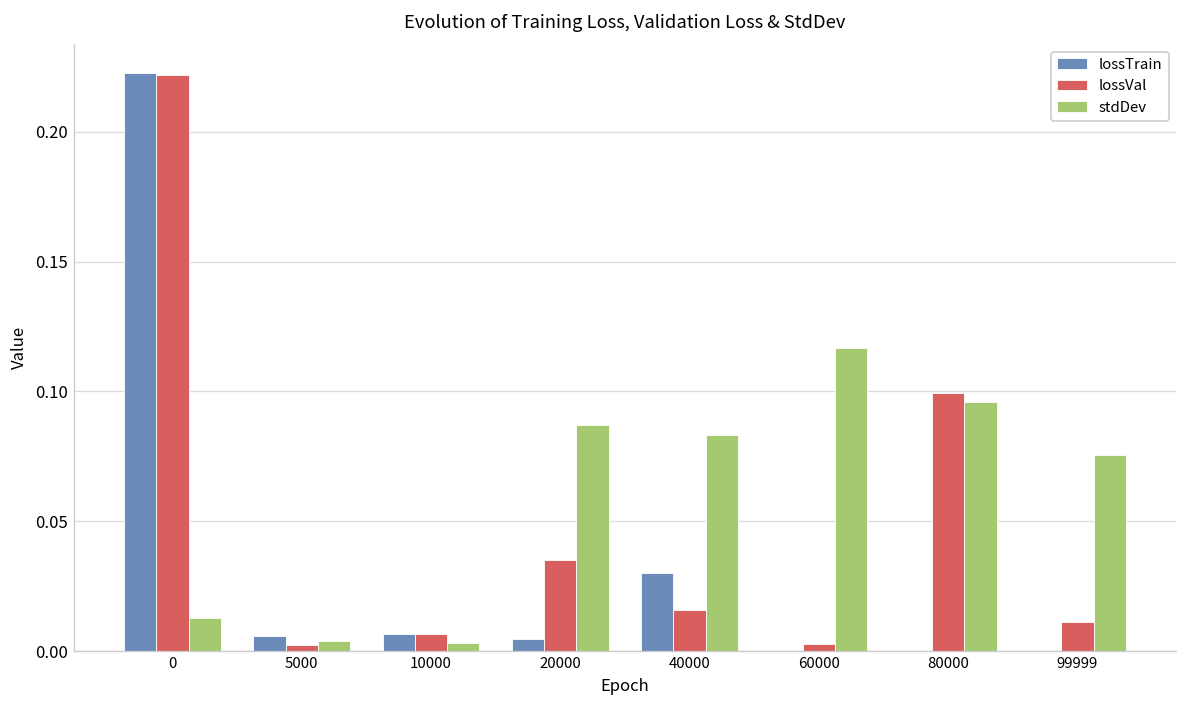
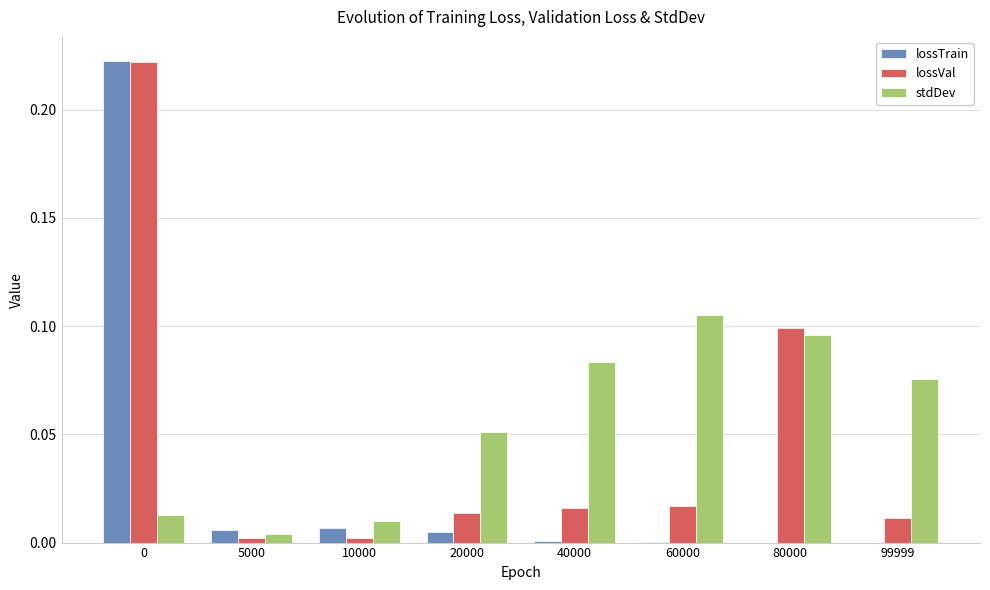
lossVal, 10000: 0.007 -> 0.002
stdDev, 10000: 0.003 -> 0.010
lossVal, 20000: 0.035 -> 0.014
stdDev, 20000: 0.087 -> 0.051
lossTrain, 40000: 0.030 -> 0.001
lossVal, 60000: 0.003 -> 0.017
stdDev, 60000: 0.117 -> 0.105
